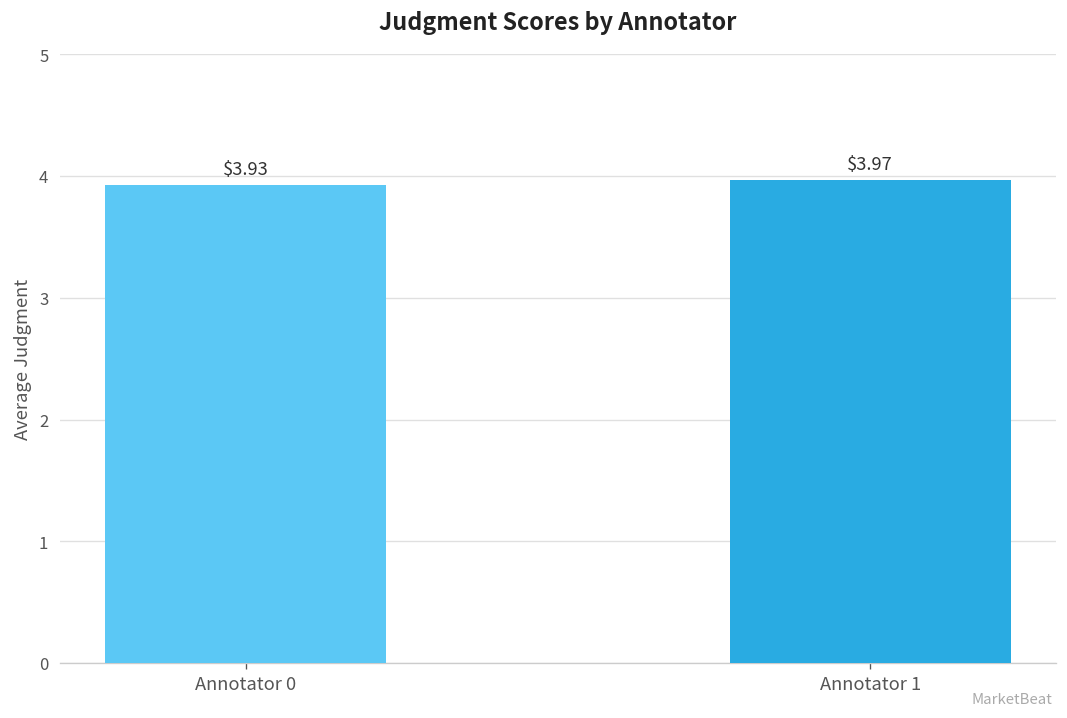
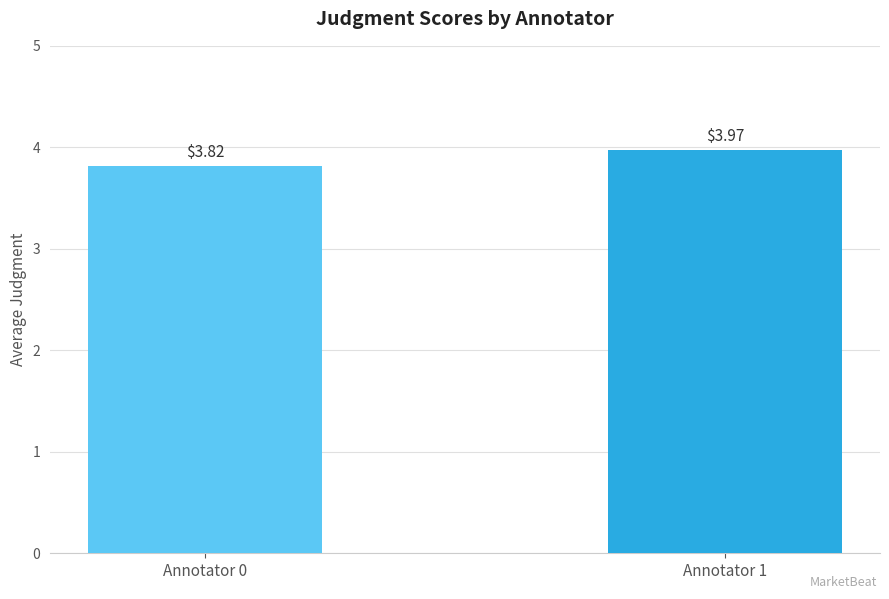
Annotator 0: $3.93 -> $3.82
